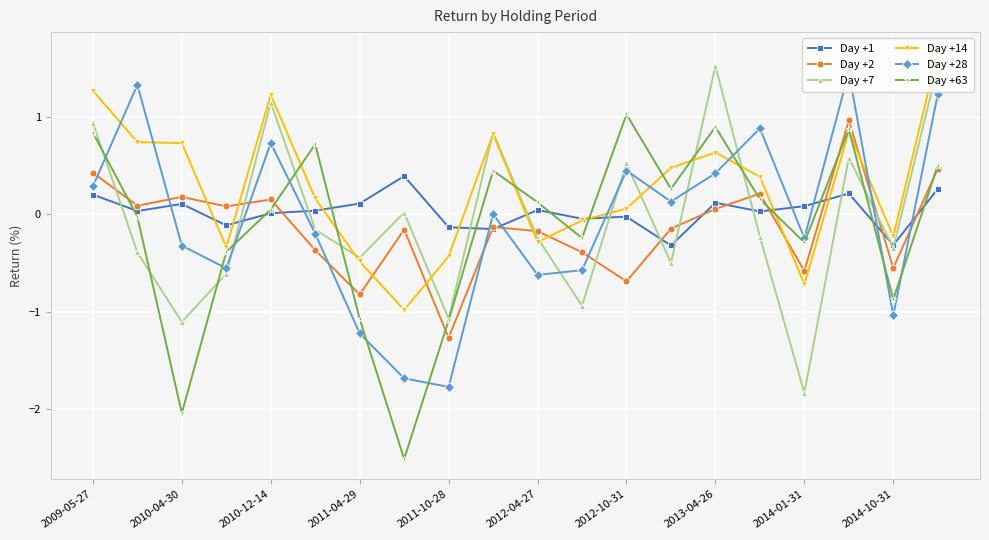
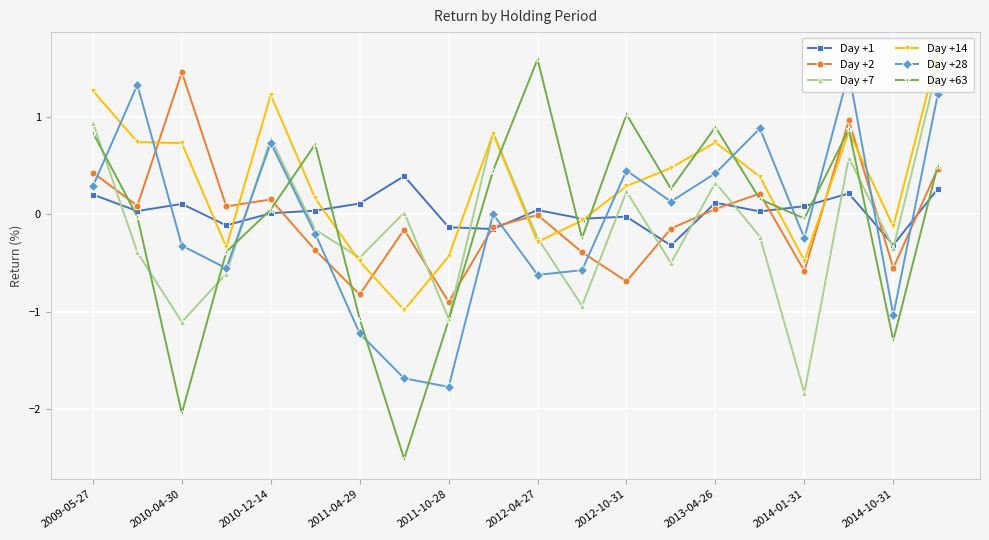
Day +2, 2010-04-30: 0.2 -> 1.5
Day +7, 2010-12-14: 1.1 -> 0.8
Day +2, 2011-10-28: -1.3 -> -0.9
Day +2, 2012-04-27: -0.2 -> 0.0
Day +63, 2012-04-27: 0.1 -> 1.6
Day +7, 2012-10-31: 0.5 -> 0.2
Day +14, 2012-10-31: 0.1 -> 0.3
Day +7, 2013-04-26: 1.5 -> 0.3
Day +14, 2013-04-26: 0.6 -> 0.7
Day +14, 2014-01-31: -0.7 -> -0.5
Day +63, 2014-01-31: -0.3 -> 0.0
Day +14, 2014-10-31: -0.2 -> -0.1
Day +63, 2014-10-31: -0.9 -> -1.3
